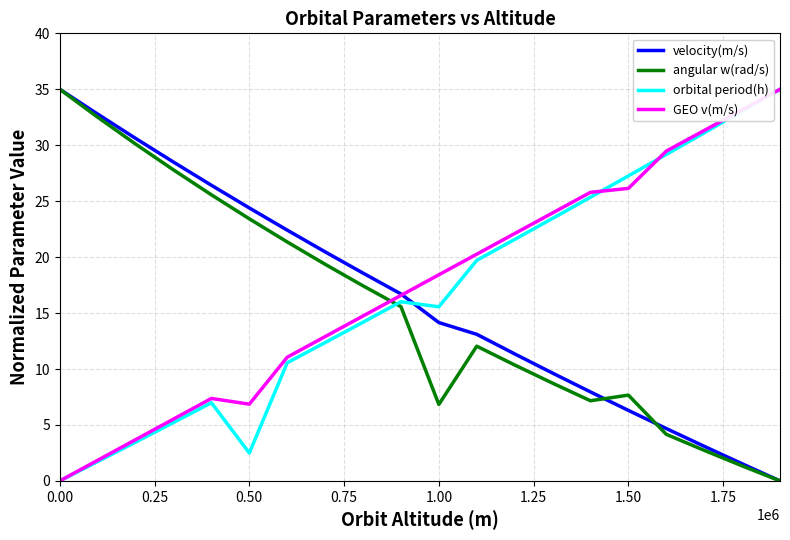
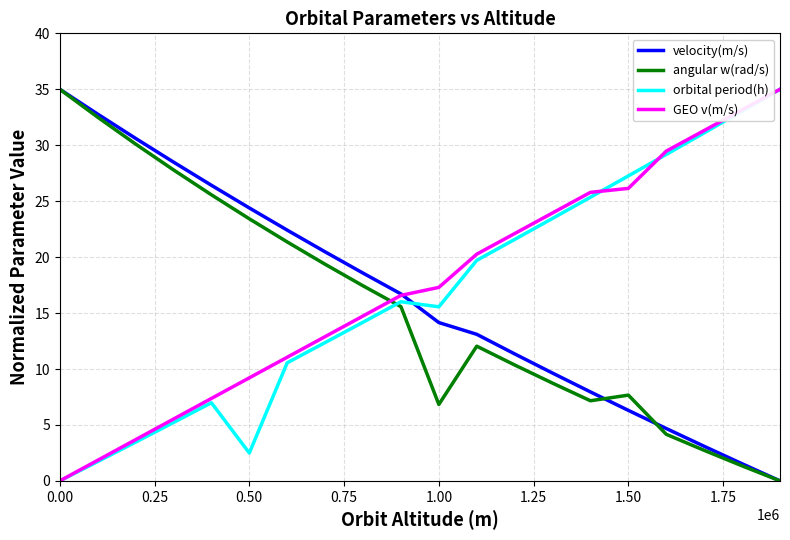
GEO v(m/s), 0.50: 6.9 -> 9.2
GEO v(m/s), 1.00: 18.4 -> 17.3
